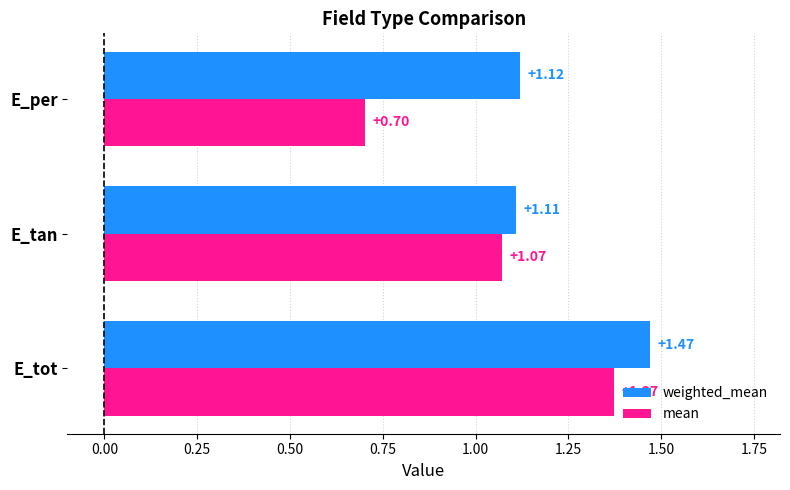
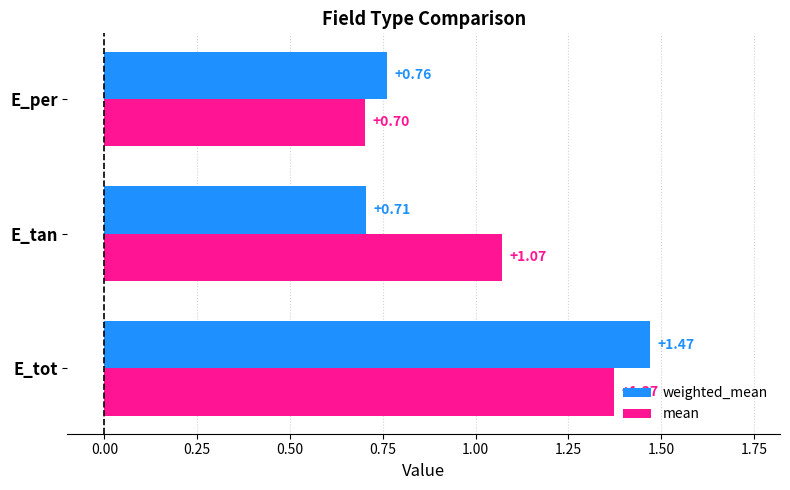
weighted_mean, E_per: +1.12 -> +0.76
weighted_mean, E_tan: +1.11 -> +0.71
